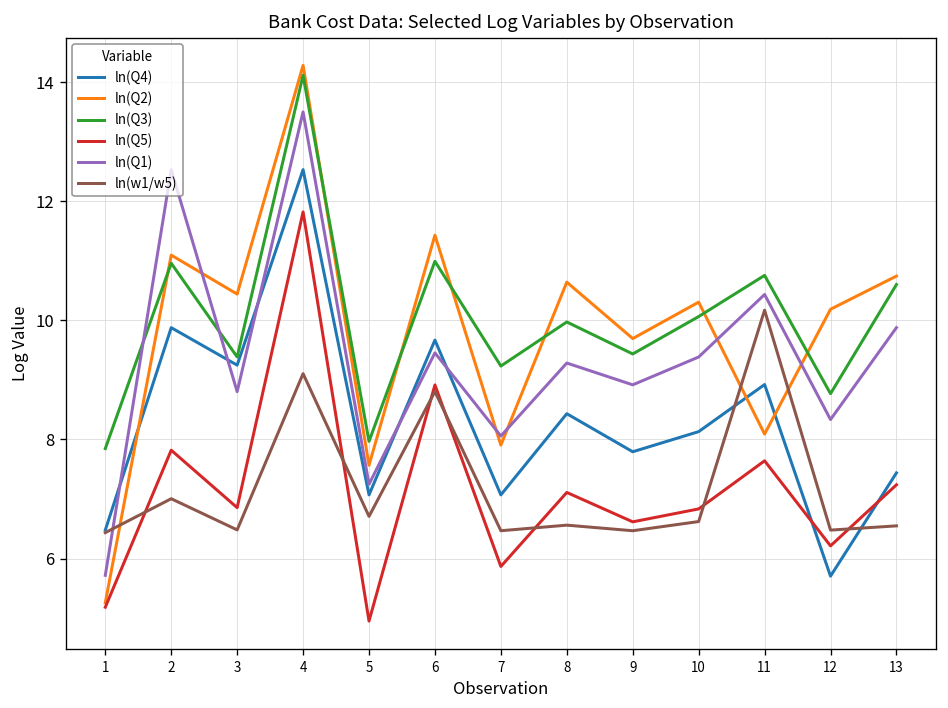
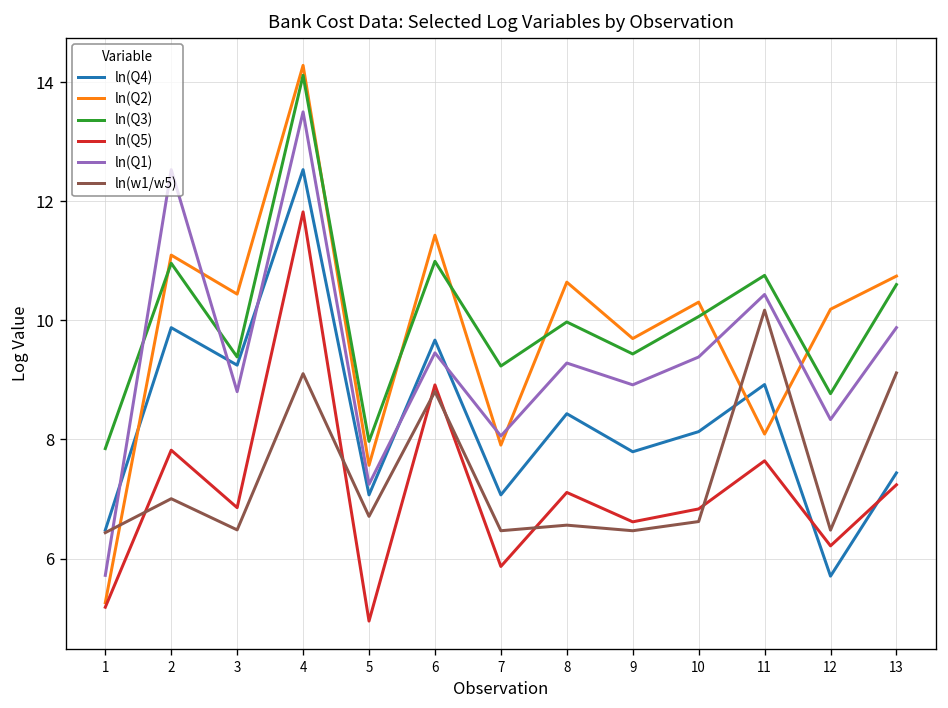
ln(w1/w5), 13: 6.5 -> 9.1
